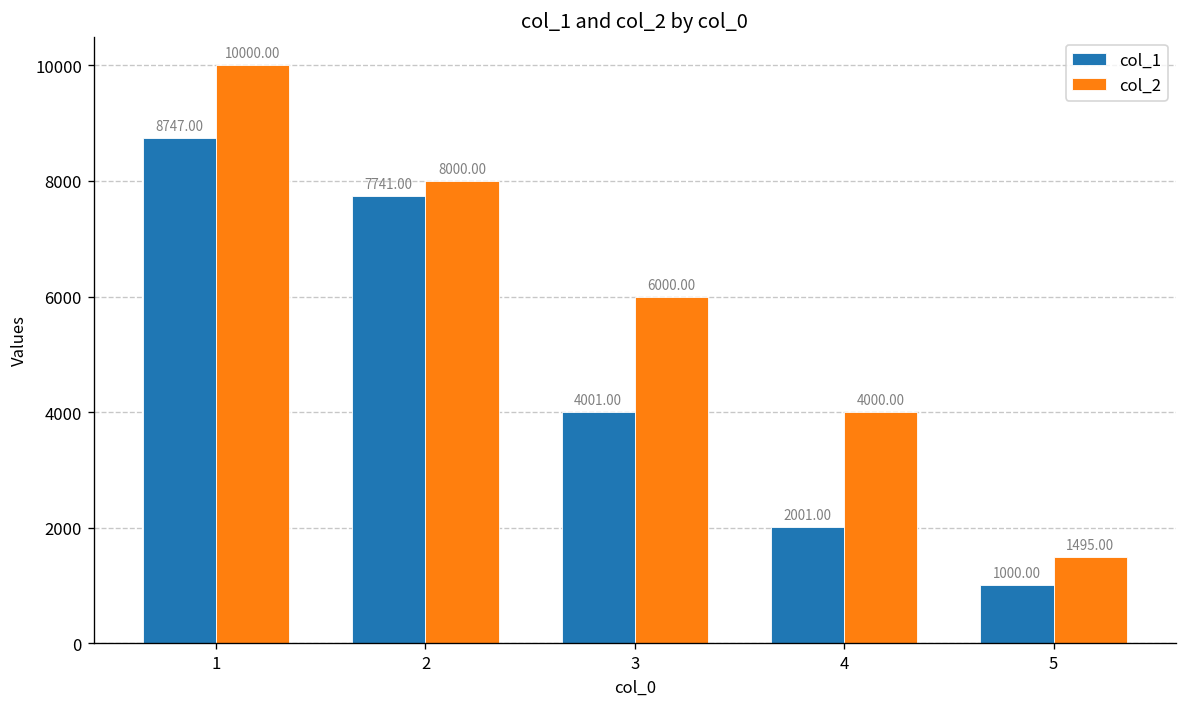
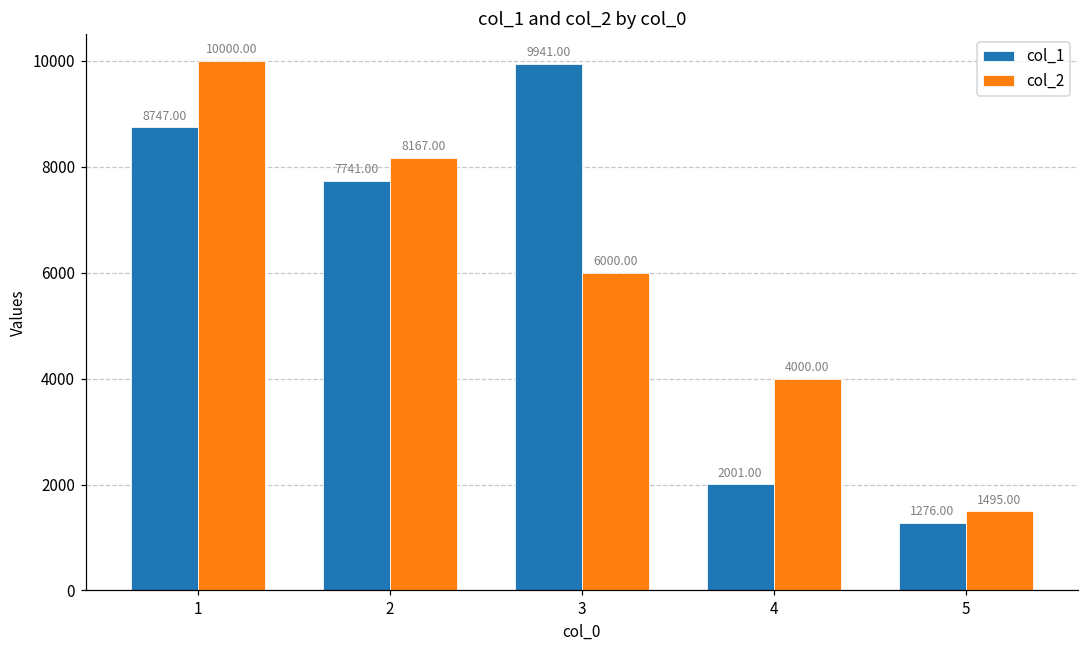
col_2, 2: 8000.00 -> 8167.00
col_1, 3: 4001.00 -> 9941.00
col_1, 5: 1000.00 -> 1276.00
